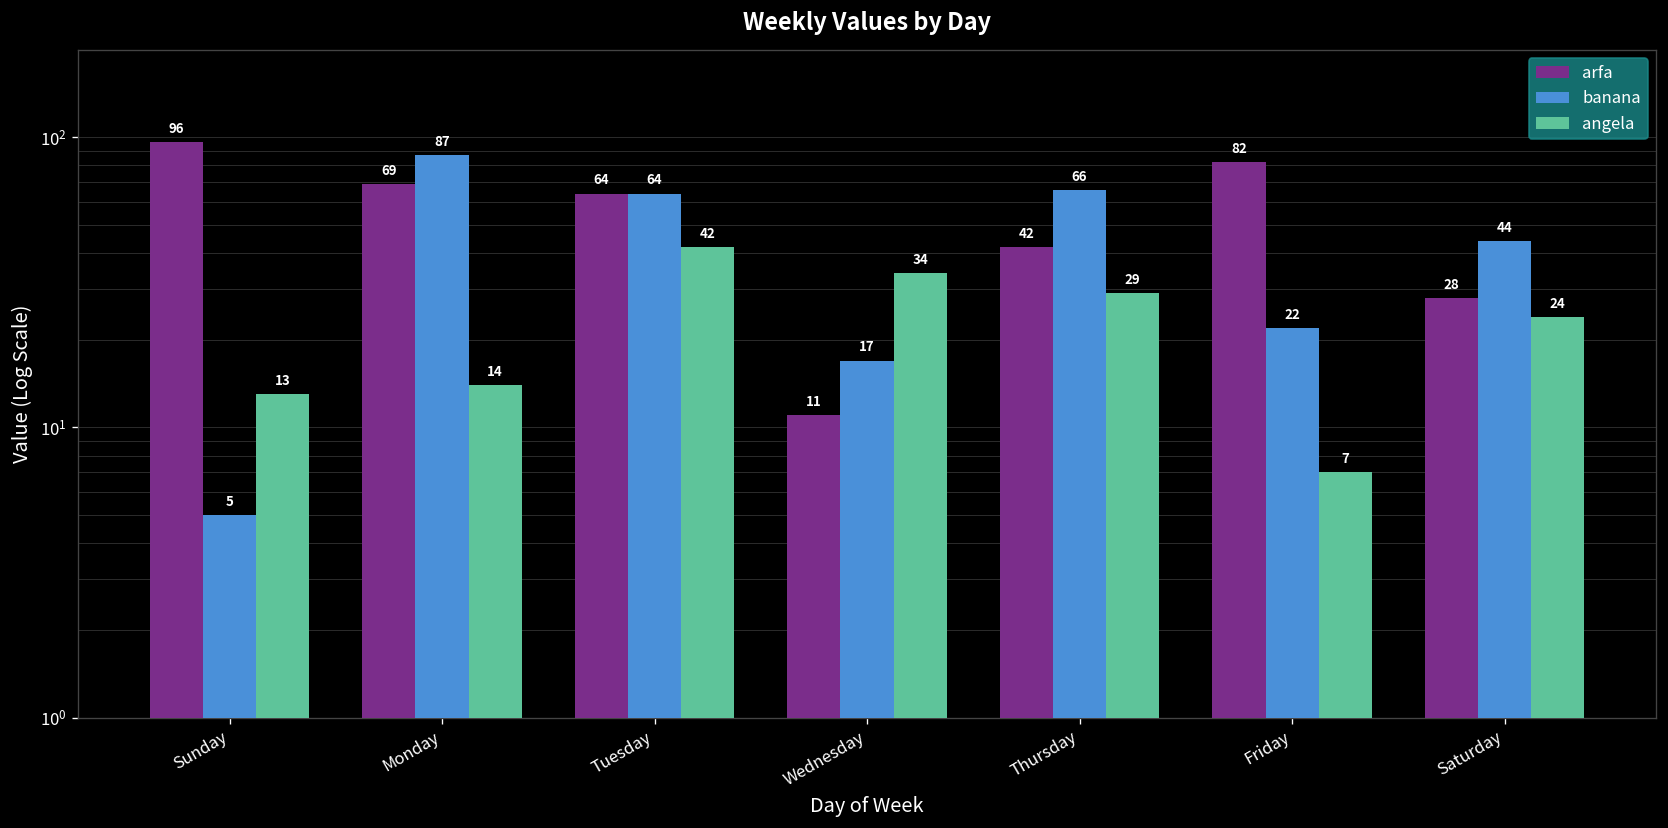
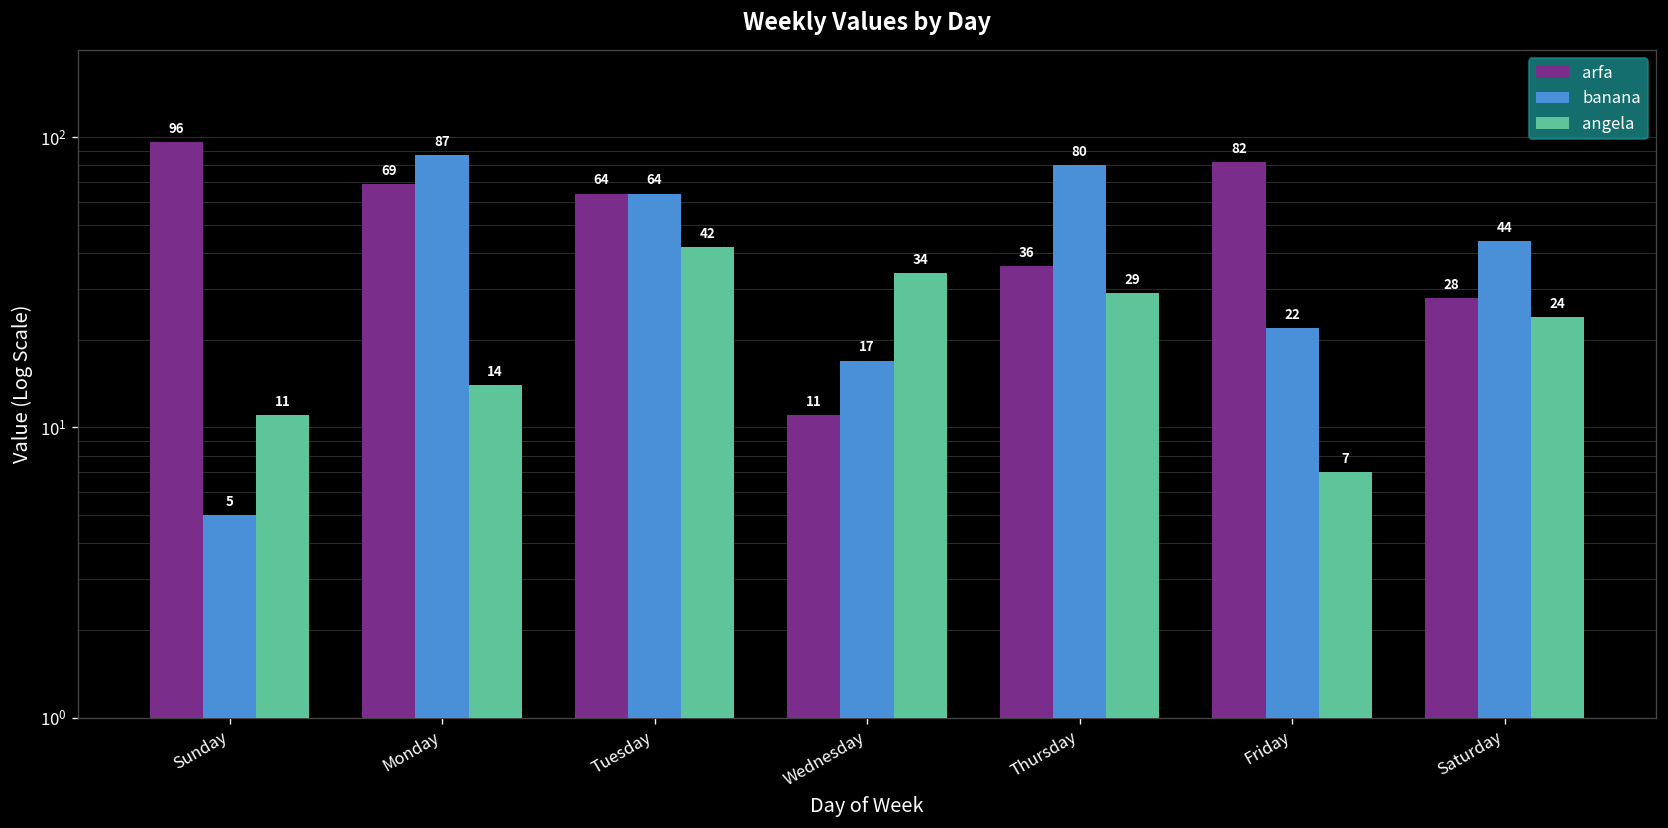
angela, Sunday: 13 -> 11
arfa, Thursday: 42 -> 36
banana, Thursday: 66 -> 80
